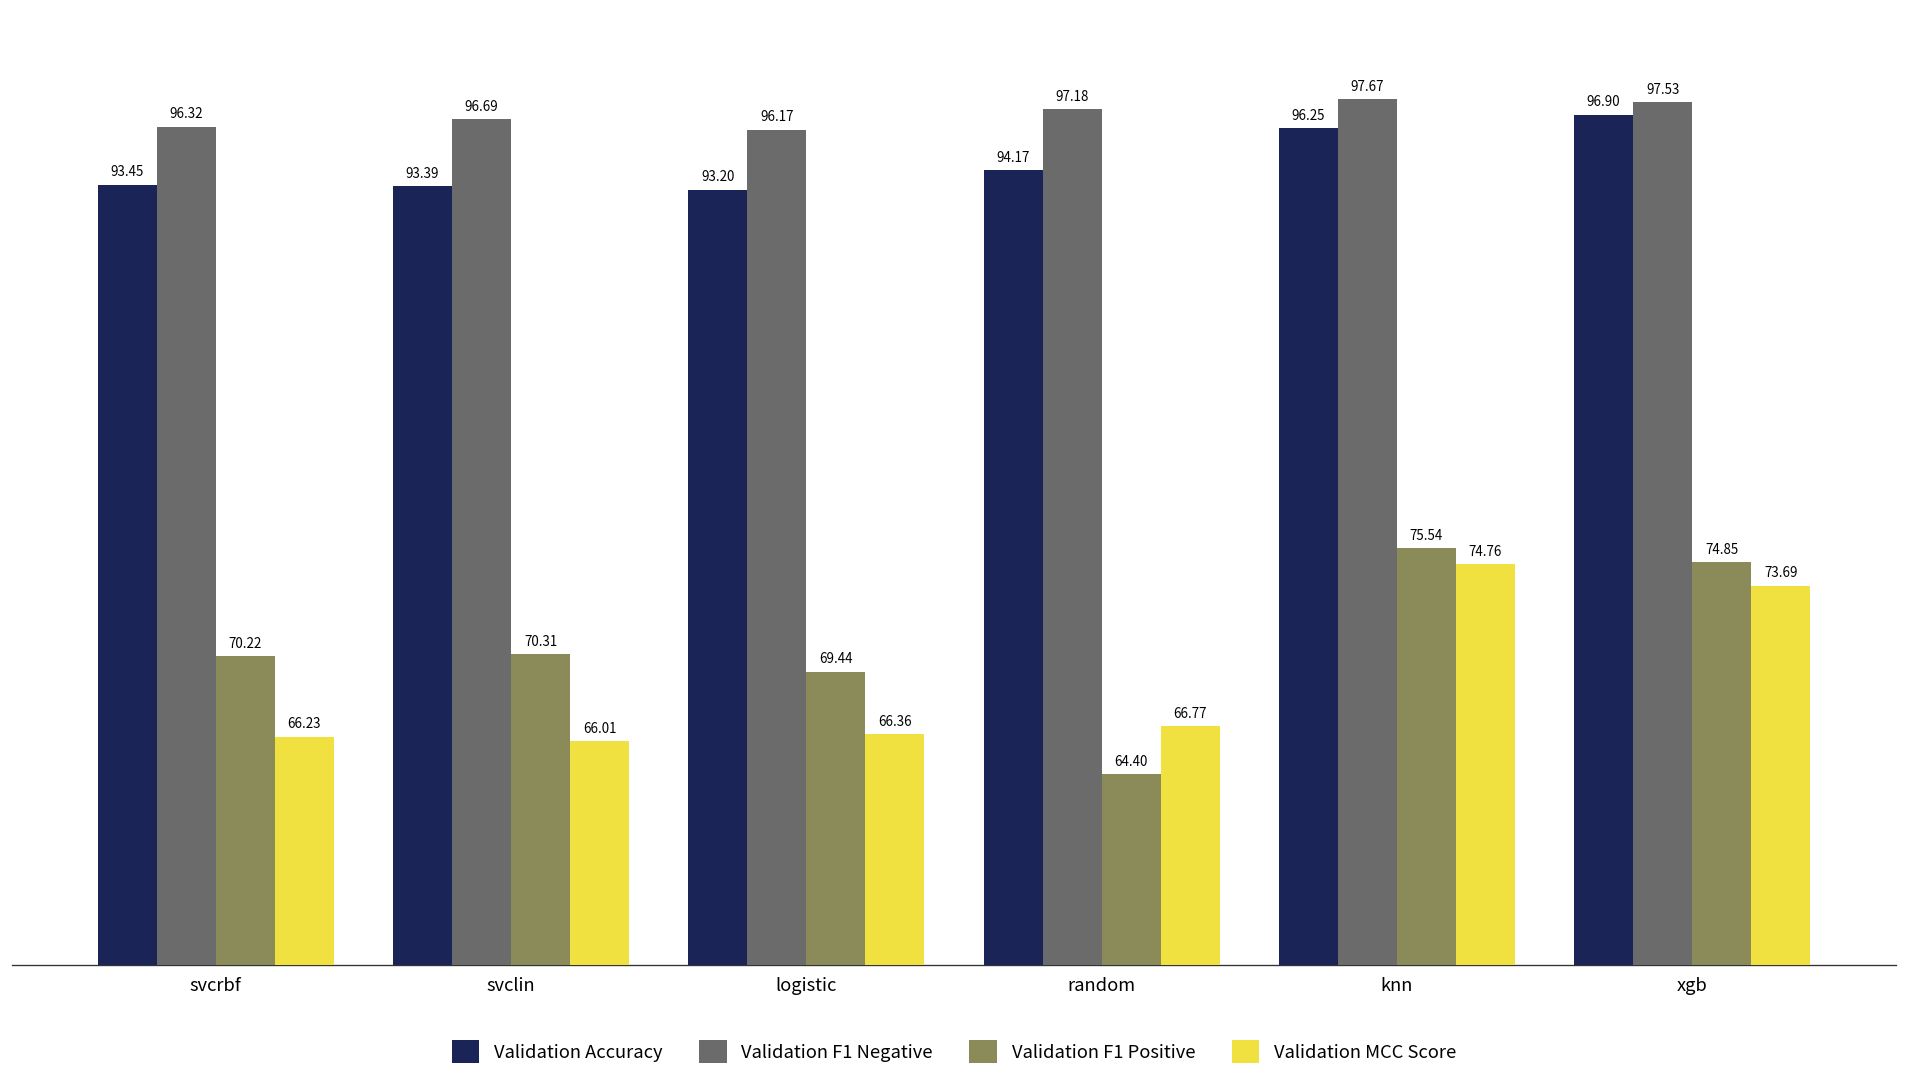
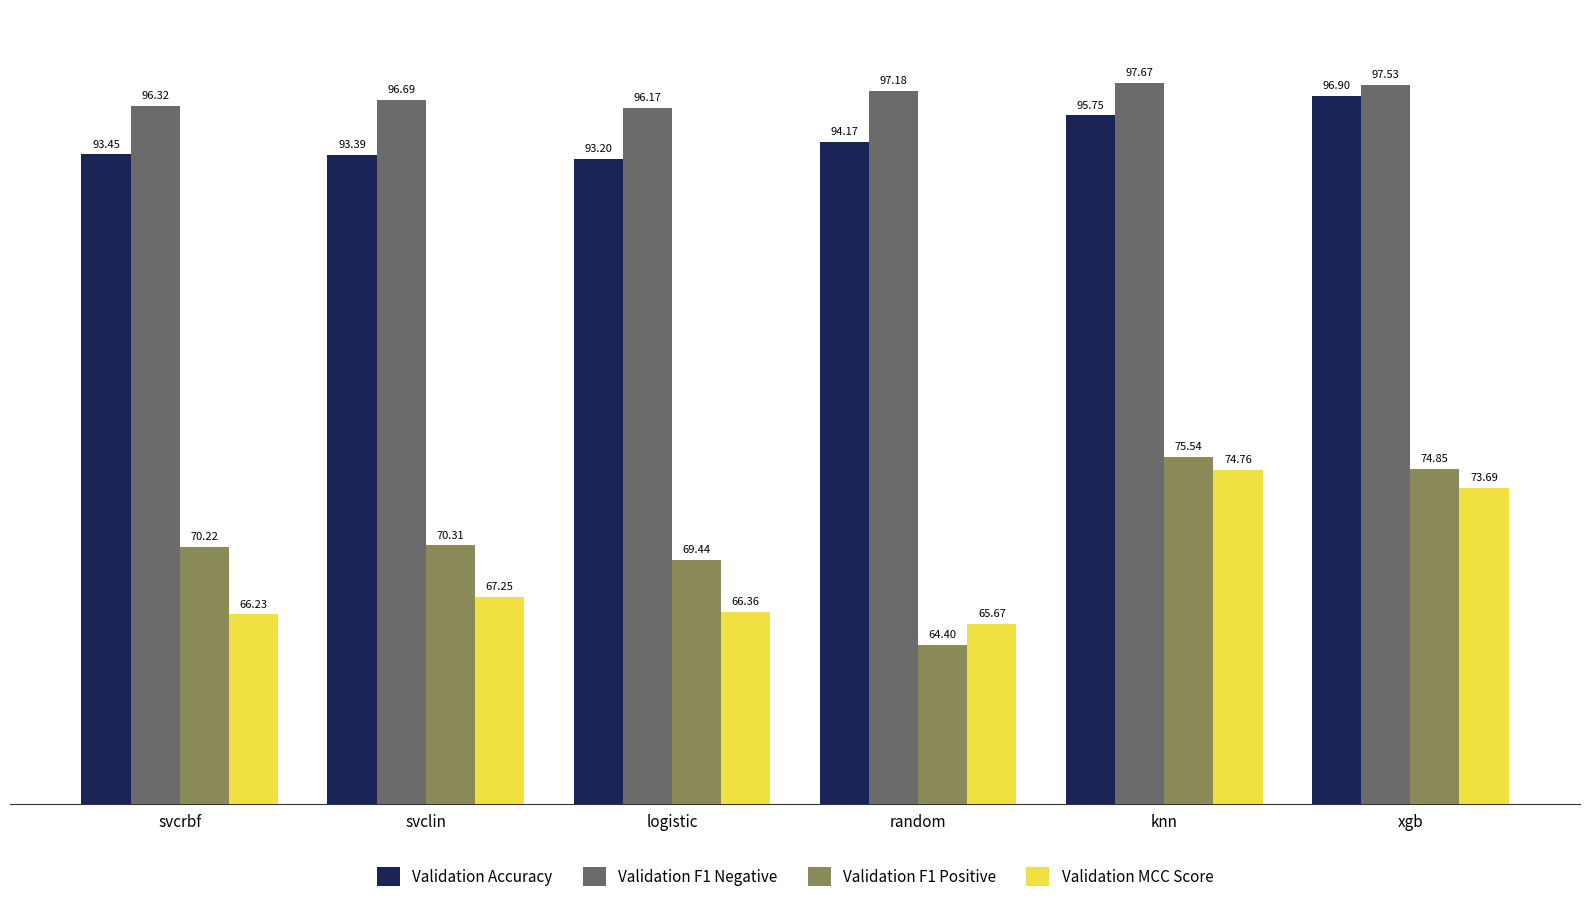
Validation MCC Score, svclin: 66.01 -> 67.25
Validation MCC Score, random: 66.77 -> 65.67
Validation Accuracy, knn: 96.25 -> 95.75
